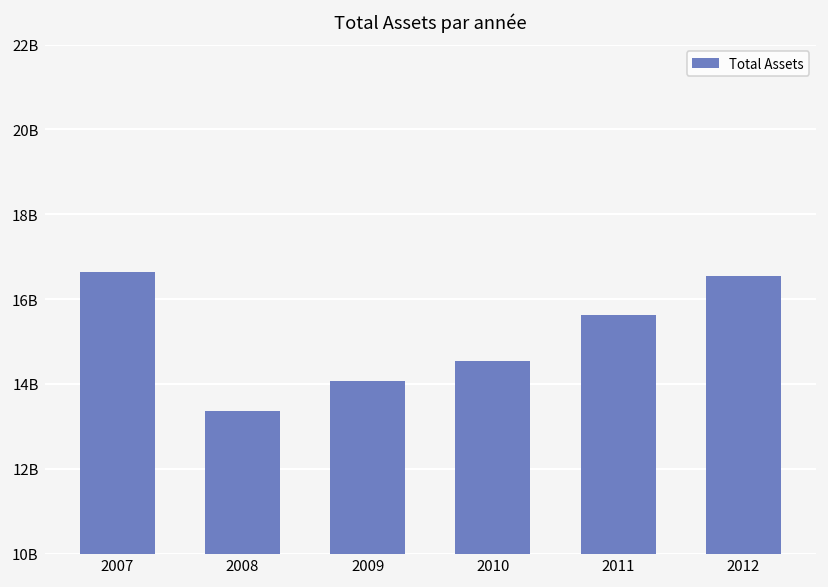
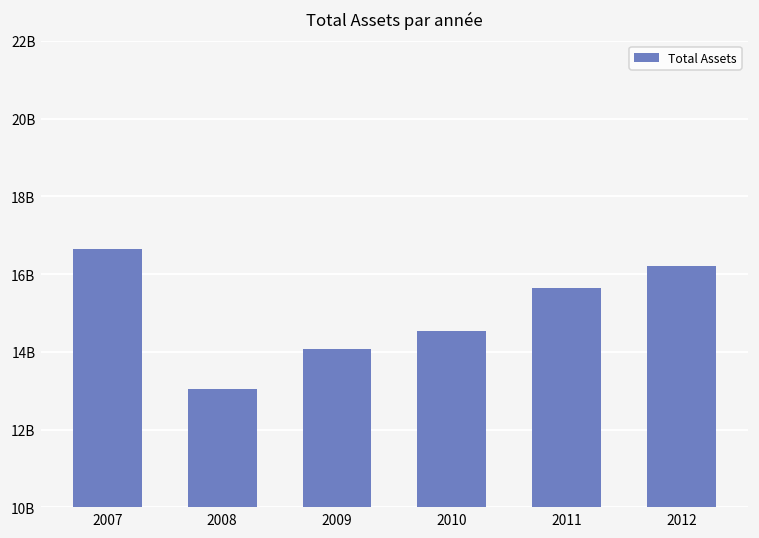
2008: 13400000000 -> 13100000000
2012: 16500000000 -> 16200000000
